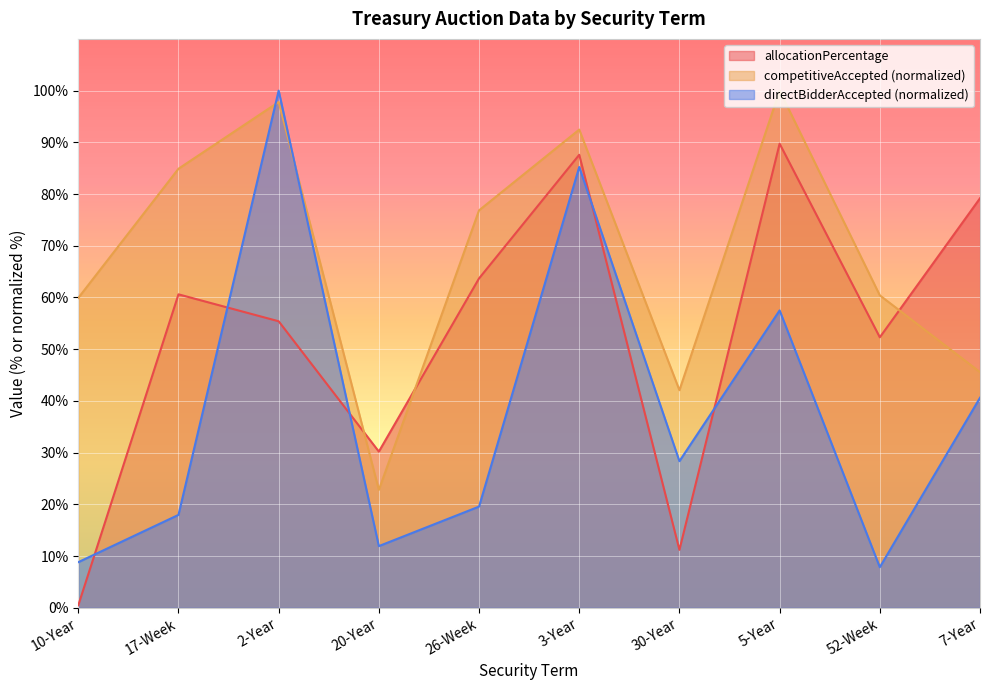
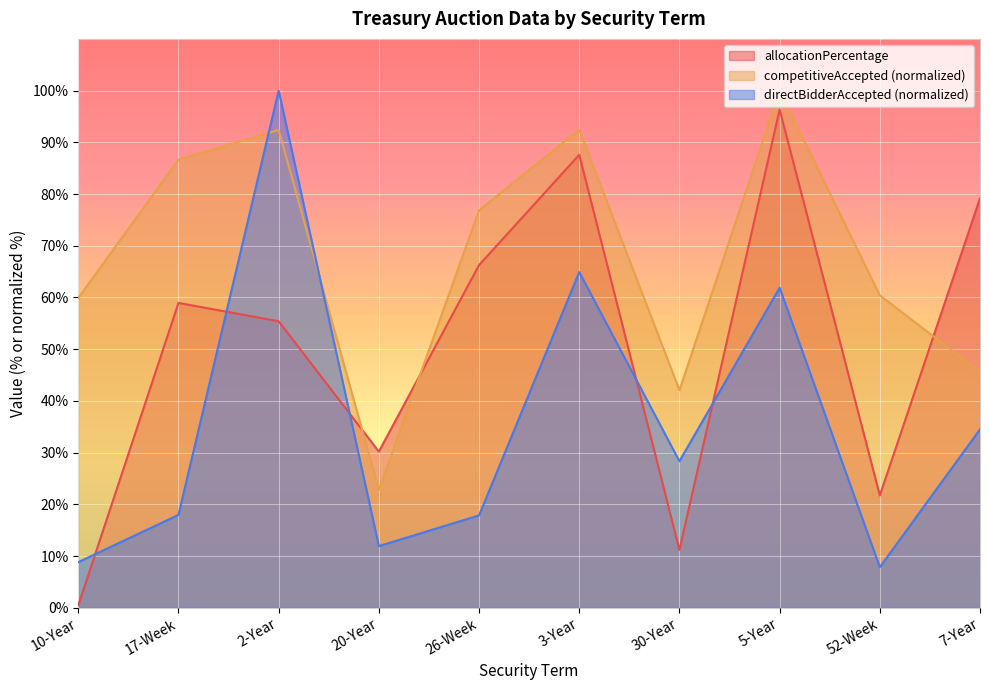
allocationPercentage, 17-Week: 61% -> 59%
competitiveAccepted (normalized), 17-Week: 85% -> 87%
competitiveAccepted (normalized), 2-Year: 98% -> 92%
allocationPercentage, 26-Week: 64% -> 66%
directBidderAccepted (normalized), 26-Week: 20% -> 18%
directBidderAccepted (normalized), 3-Year: 85% -> 65%
allocationPercentage, 5-Year: 90% -> 96%
directBidderAccepted (normalized), 5-Year: 58% -> 62%
allocationPercentage, 52-Week: 52% -> 22%
directBidderAccepted (normalized), 7-Year: 41% -> 35%
